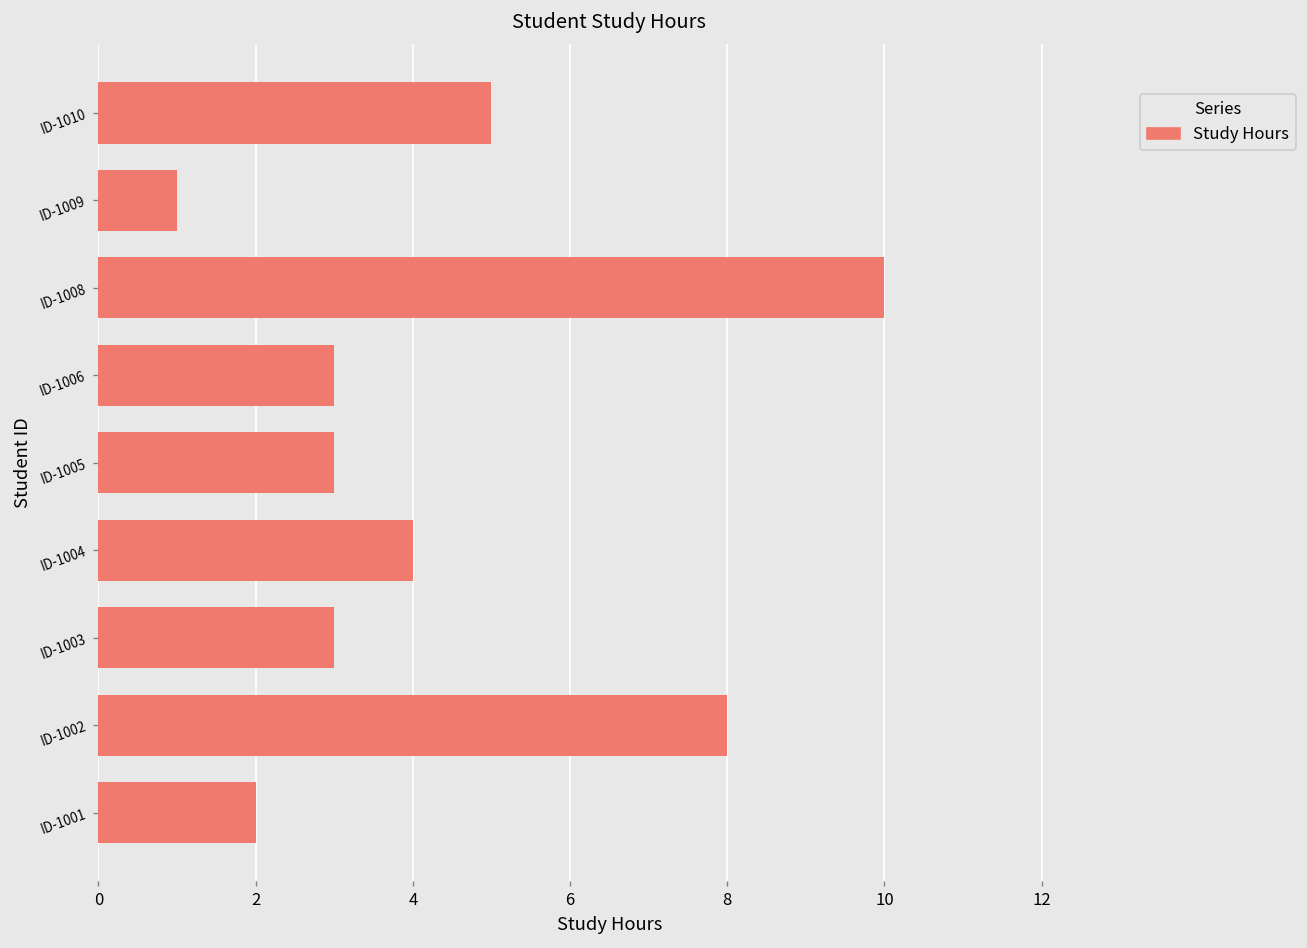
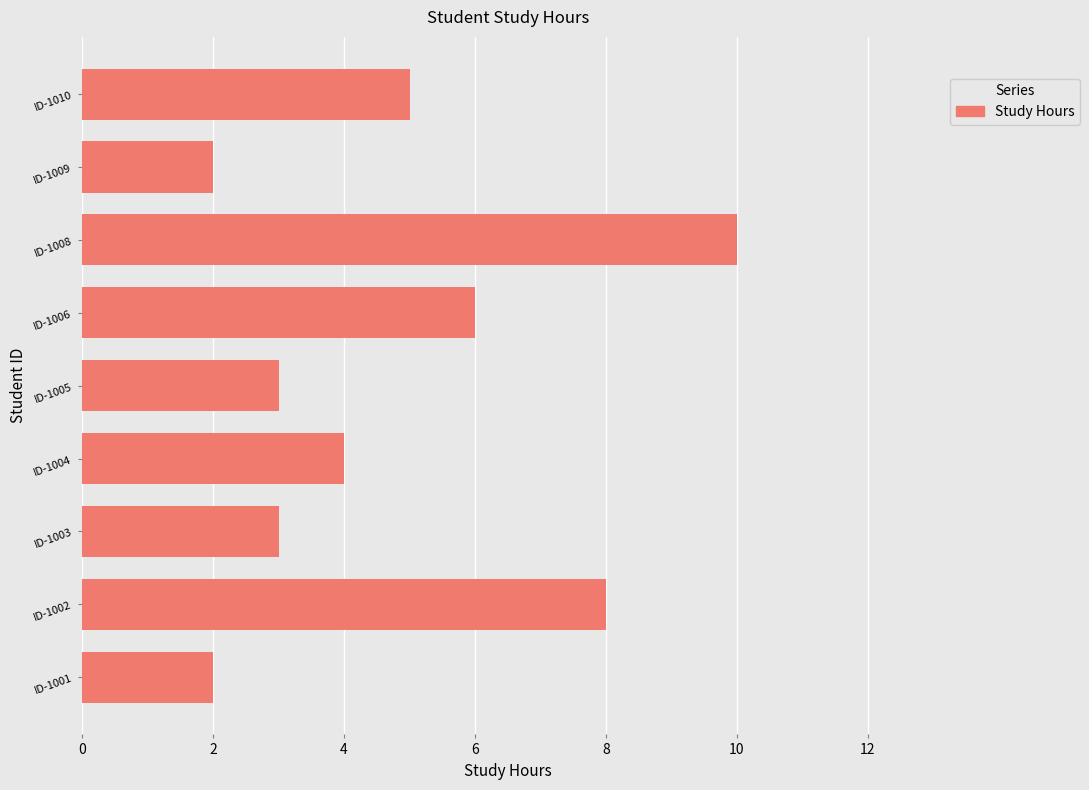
ID-1009: 1 -> 2
ID-1006: 3 -> 6
